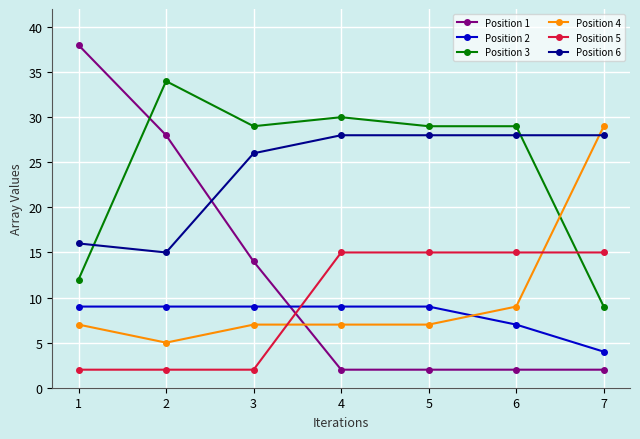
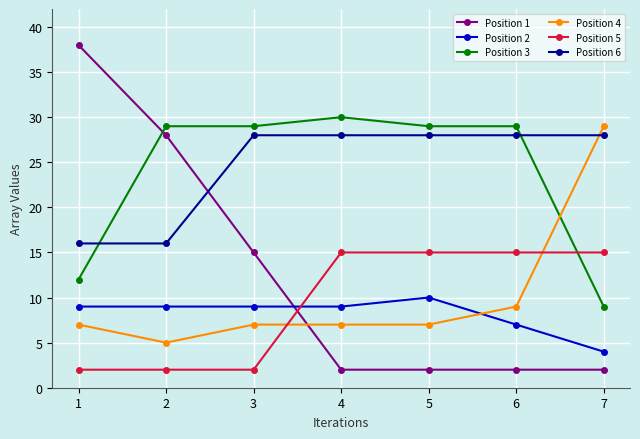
Position 3, 2: 34 -> 29
Position 6, 2: 15 -> 16
Position 1, 3: 14 -> 15
Position 6, 3: 26 -> 28
Position 2, 5: 9 -> 10
